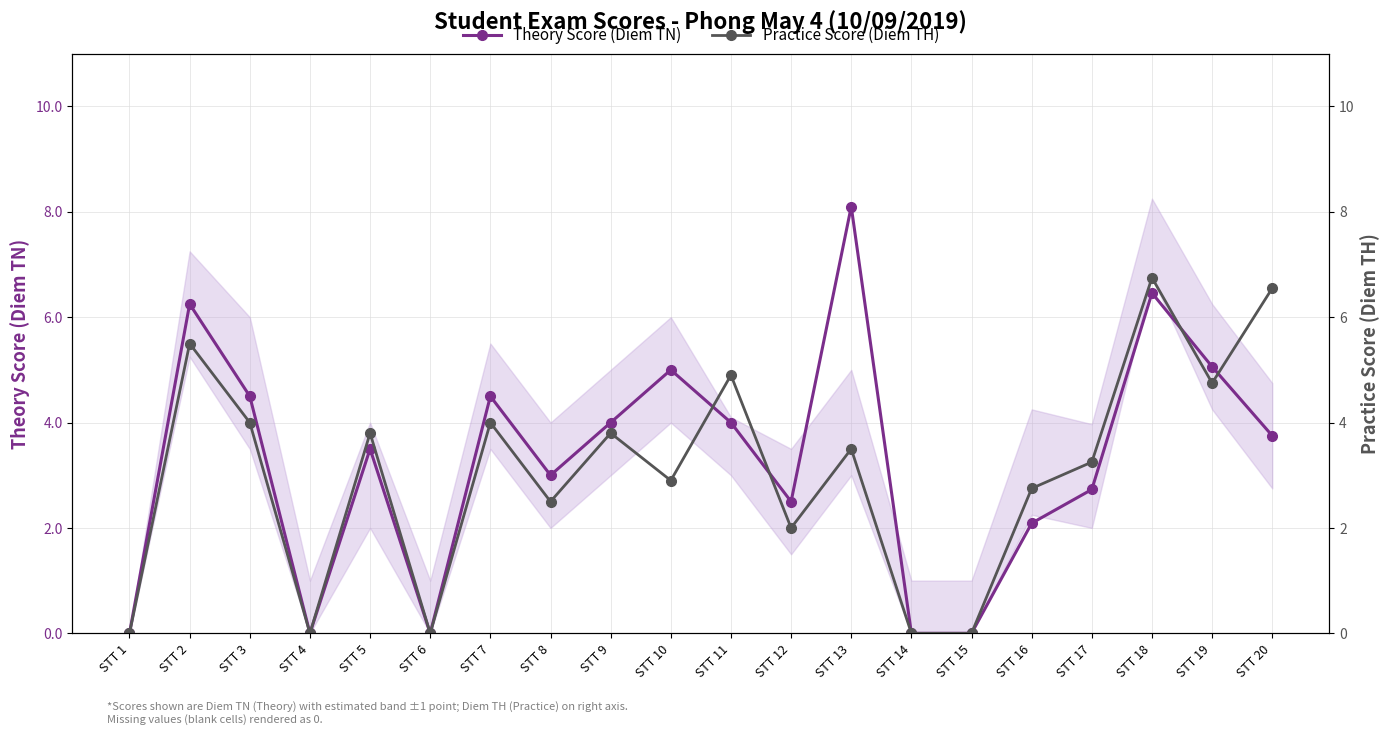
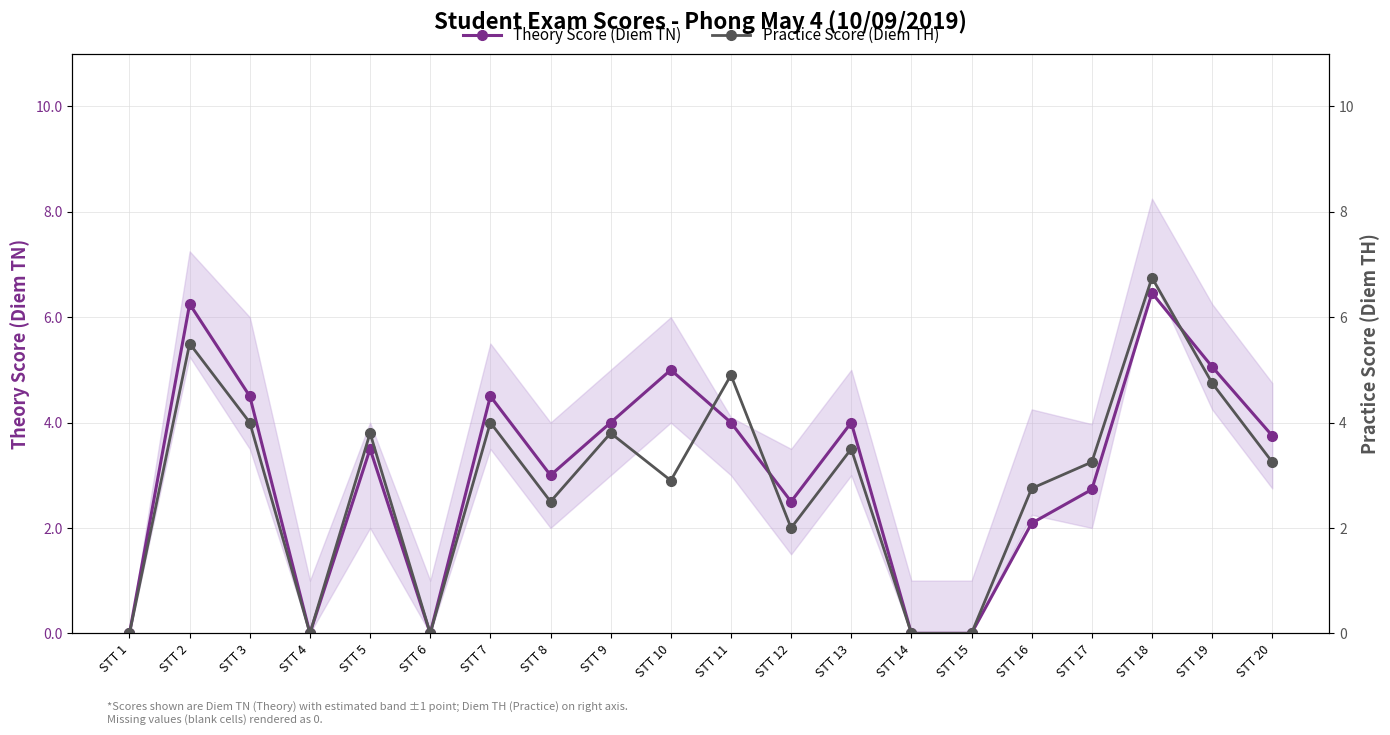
Theory Score (Diem TN), STT 13: 8.1 -> 4.0
Practice Score (Diem TH), STT 20: 6.6 -> 3.3
